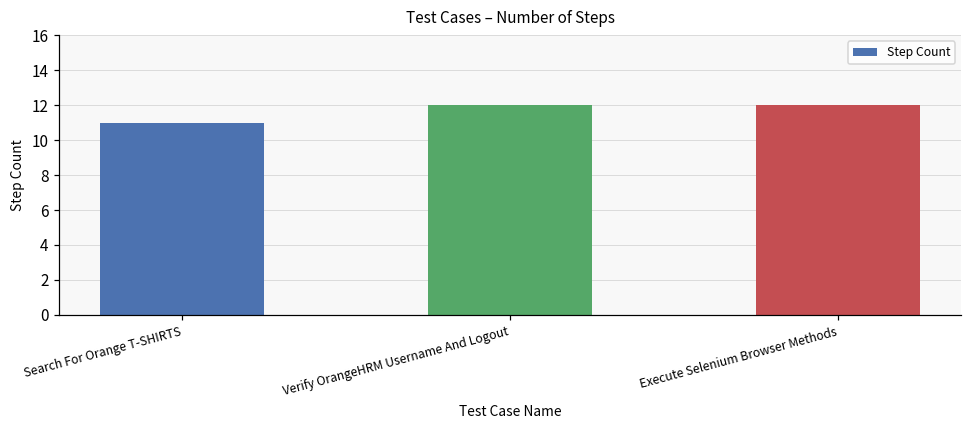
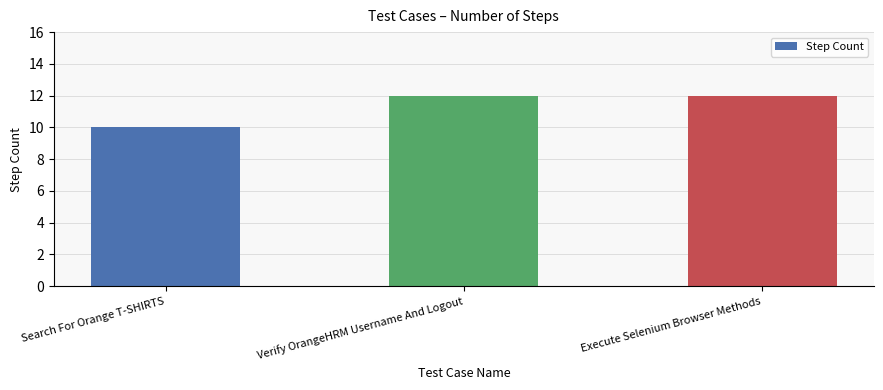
Search For Orange T-SHIRTS: 11 -> 10
